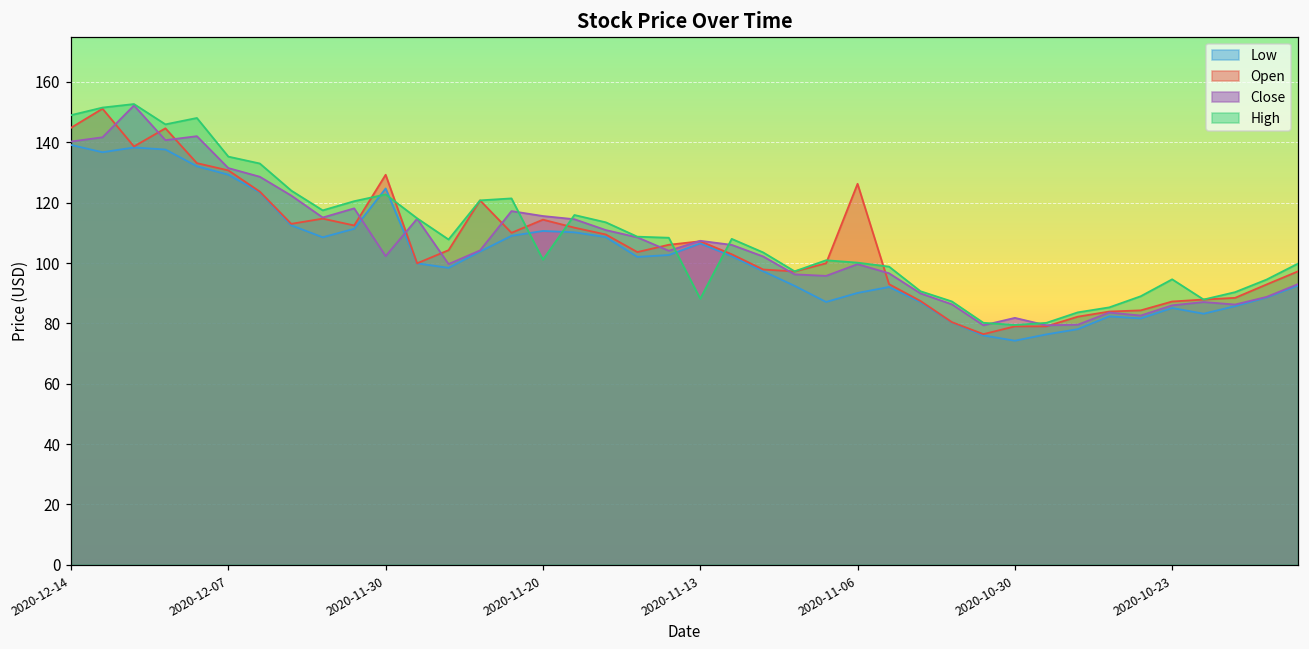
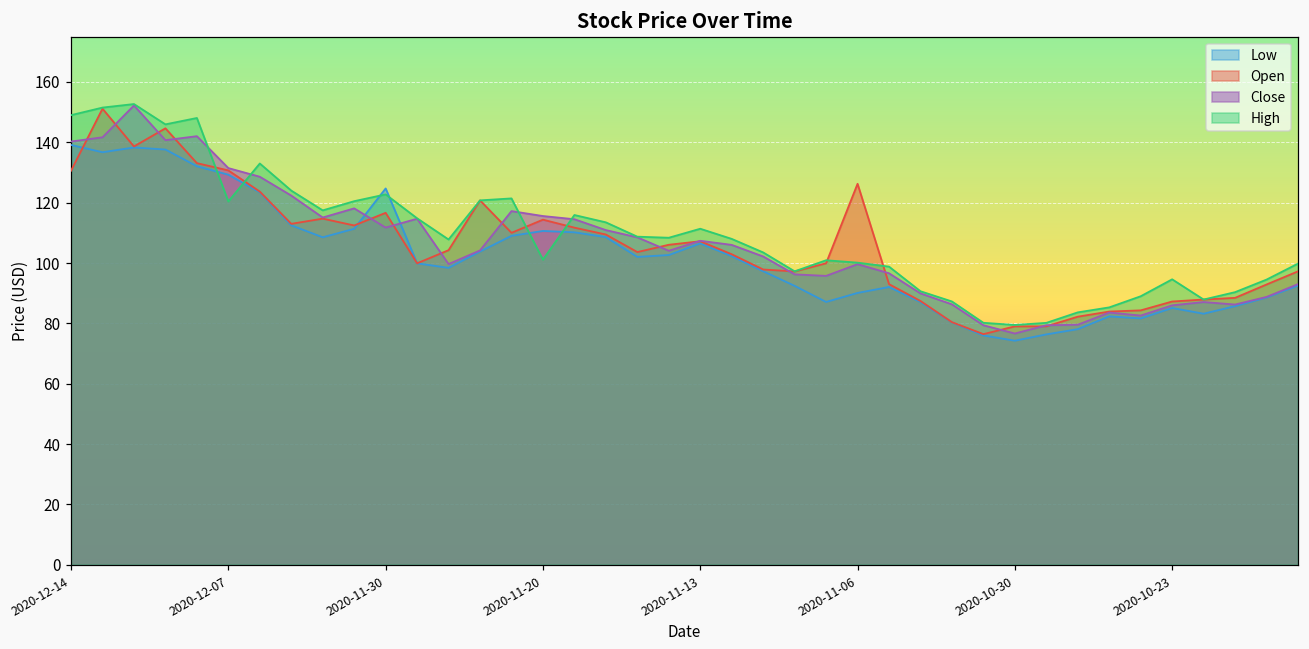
Open, 2020-12-14: 145 -> 131
High, 2020-12-07: 135 -> 120
Open, 2020-11-30: 129 -> 117
Close, 2020-11-30: 102 -> 112
High, 2020-11-13: 88 -> 111
Close, 2020-10-30: 82 -> 77
